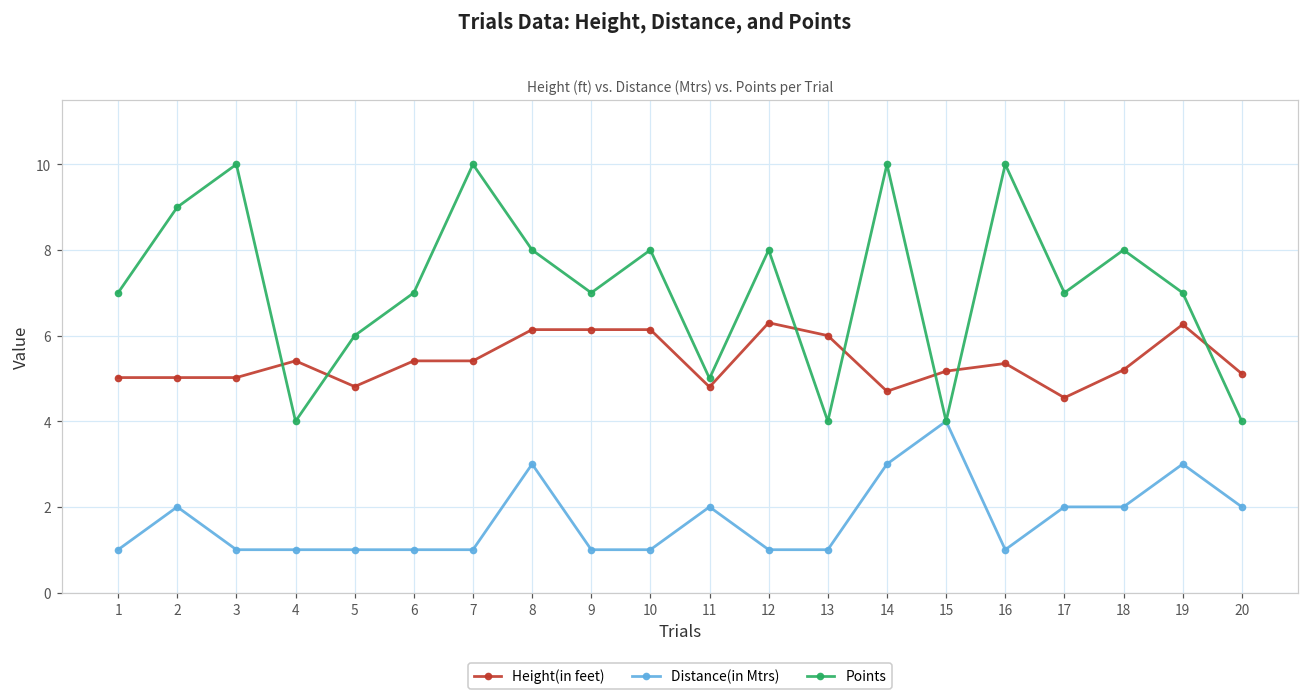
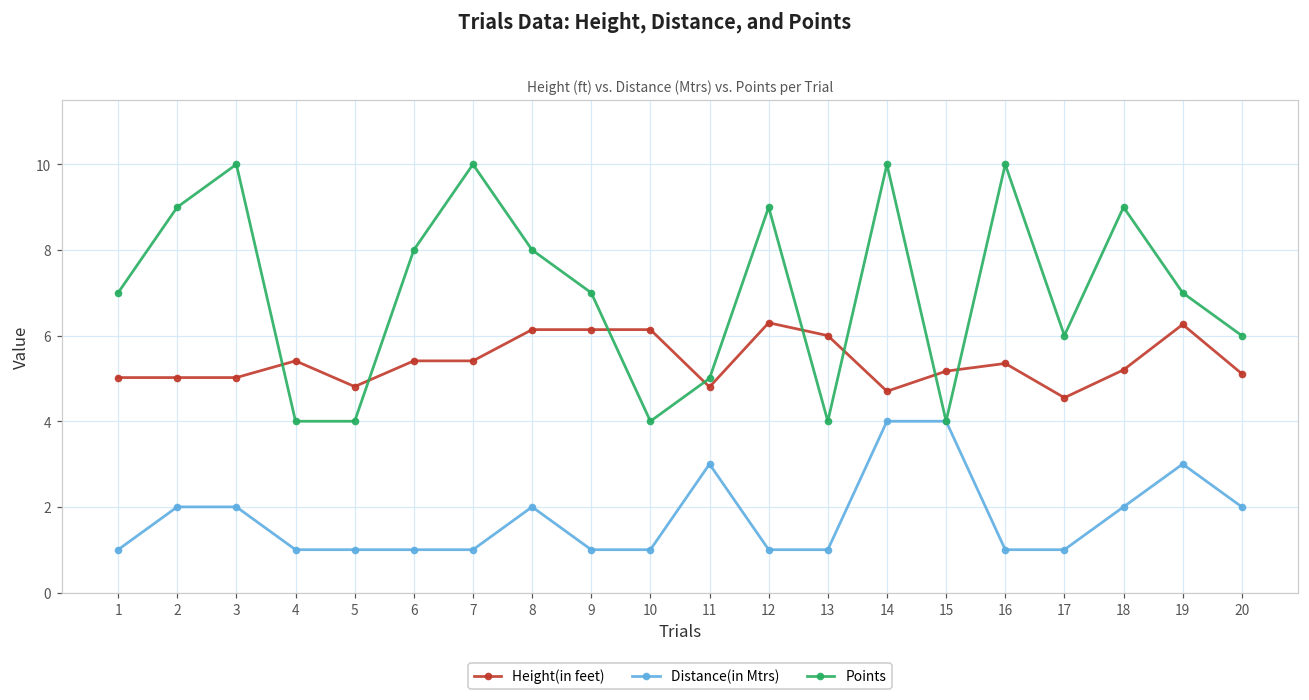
Distance(in Mtrs), 3: 1 -> 2
Points, 5: 6 -> 4
Points, 6: 7 -> 8
Distance(in Mtrs), 8: 3 -> 2
Points, 10: 8 -> 4
Distance(in Mtrs), 11: 2 -> 3
Points, 12: 8 -> 9
Distance(in Mtrs), 14: 3 -> 4
Distance(in Mtrs), 17: 2 -> 1
Points, 17: 7 -> 6
Points, 18: 8 -> 9
Points, 20: 4 -> 6
